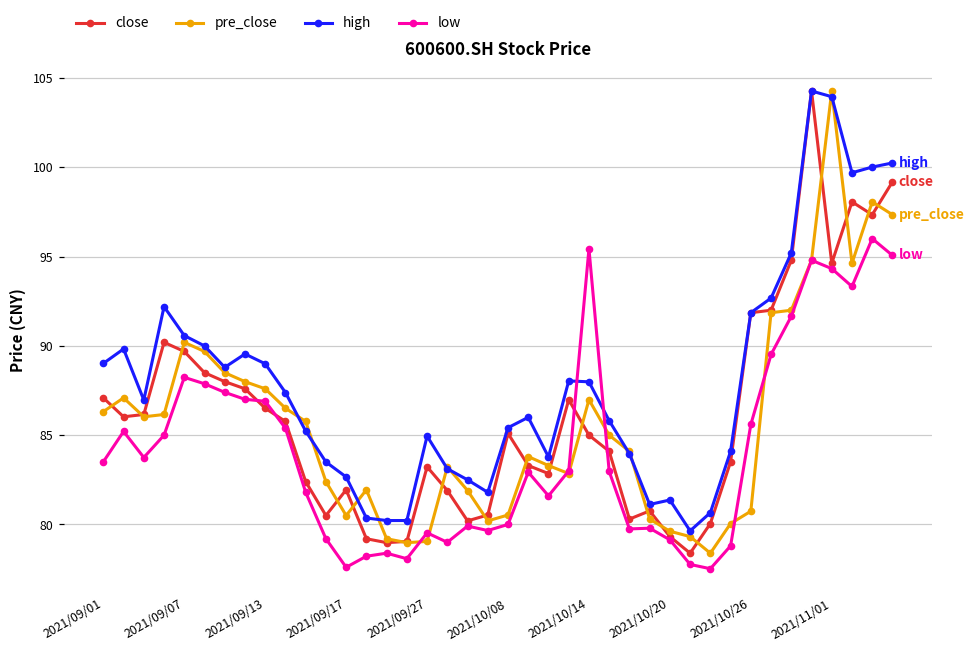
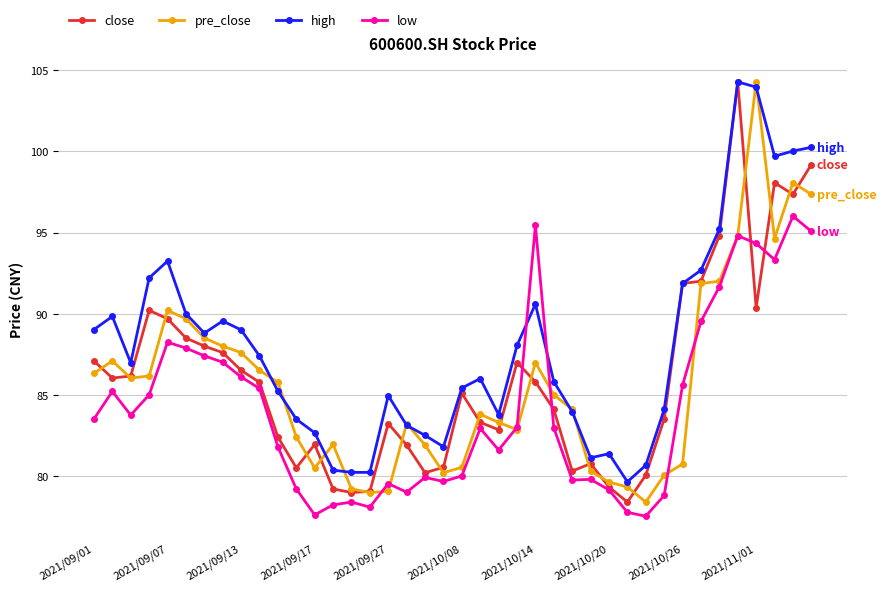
high, 2021/09/07: 90.6 -> 93.2
low, 2021/09/13: 86.9 -> 86.1
close, 2021/10/14: 85.0 -> 85.8
high, 2021/10/14: 88.0 -> 90.6
close, 2021/11/01: 94.6 -> 90.4
